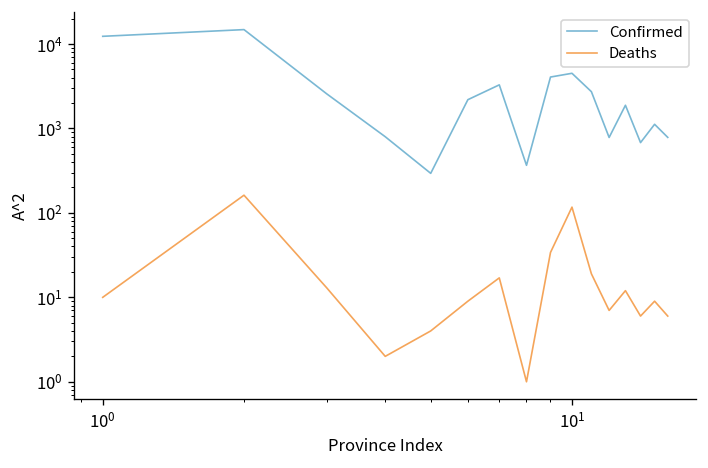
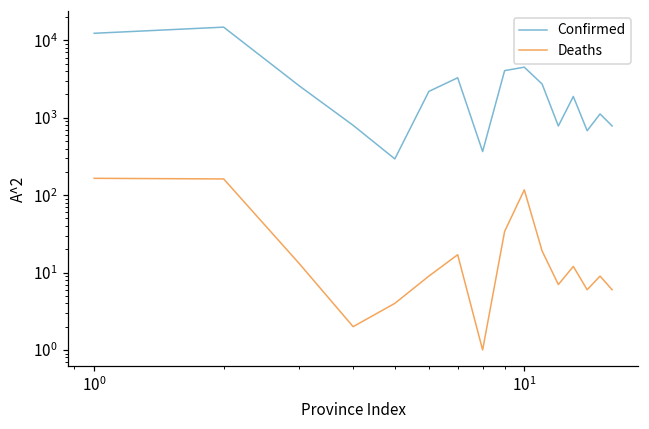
Deaths, 10^0: 10 -> 170
